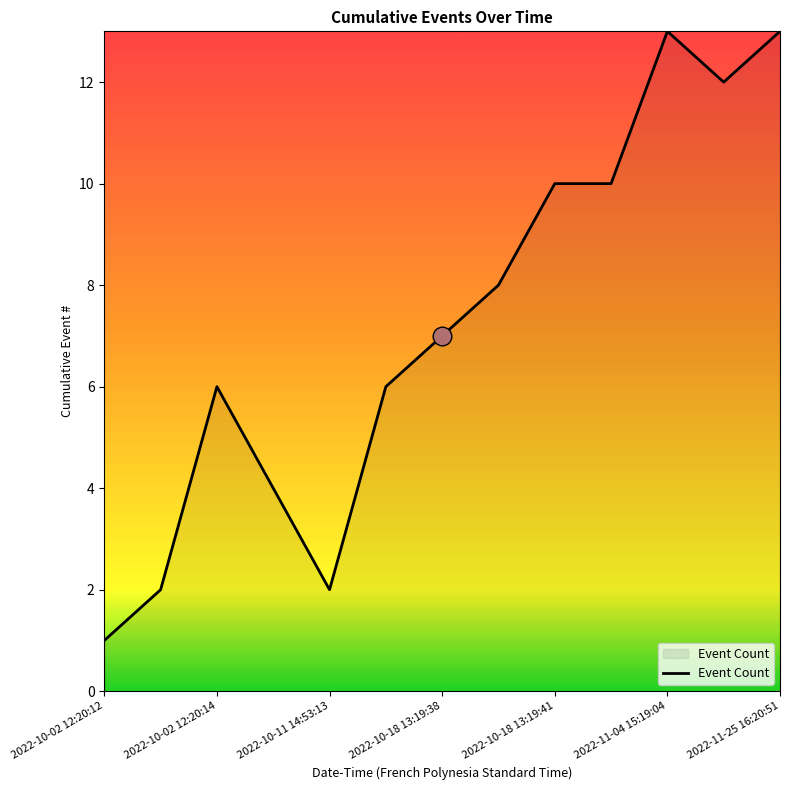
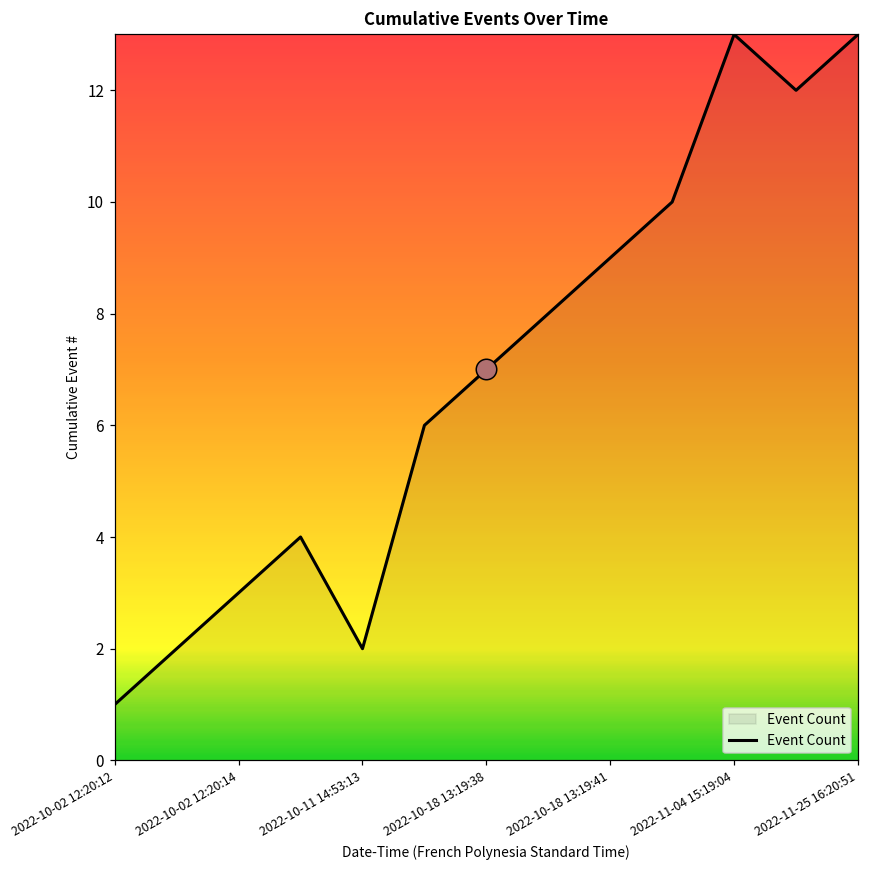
Event Count, 2022-10-02 12:20:14: 6 -> 3
Event Count, 2022-10-18 13:19:41: 10 -> 9
